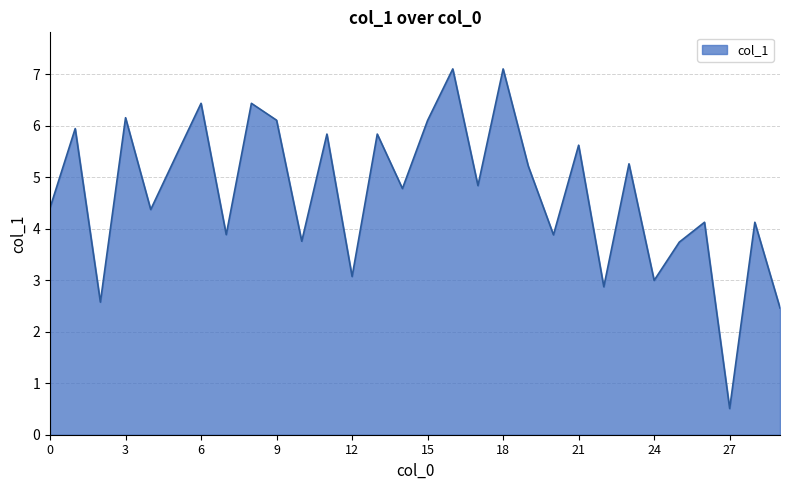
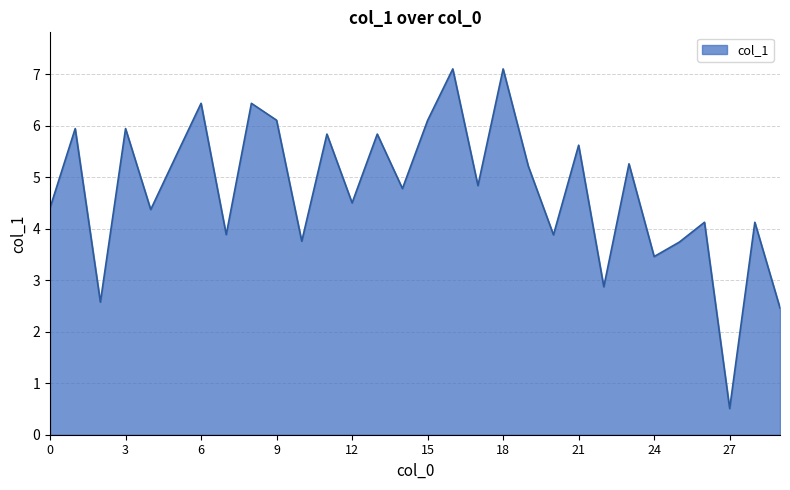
3: 6.2 -> 5.9
12: 3.1 -> 4.5
24: 3.0 -> 3.5
